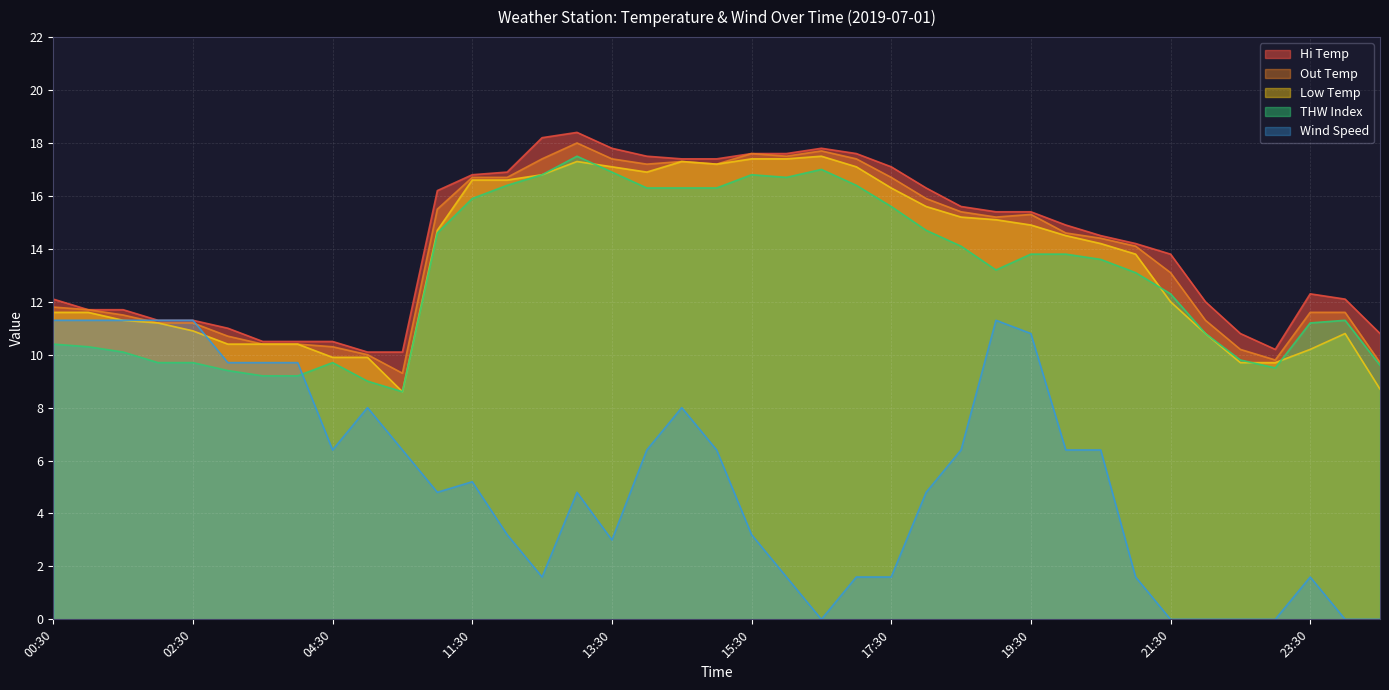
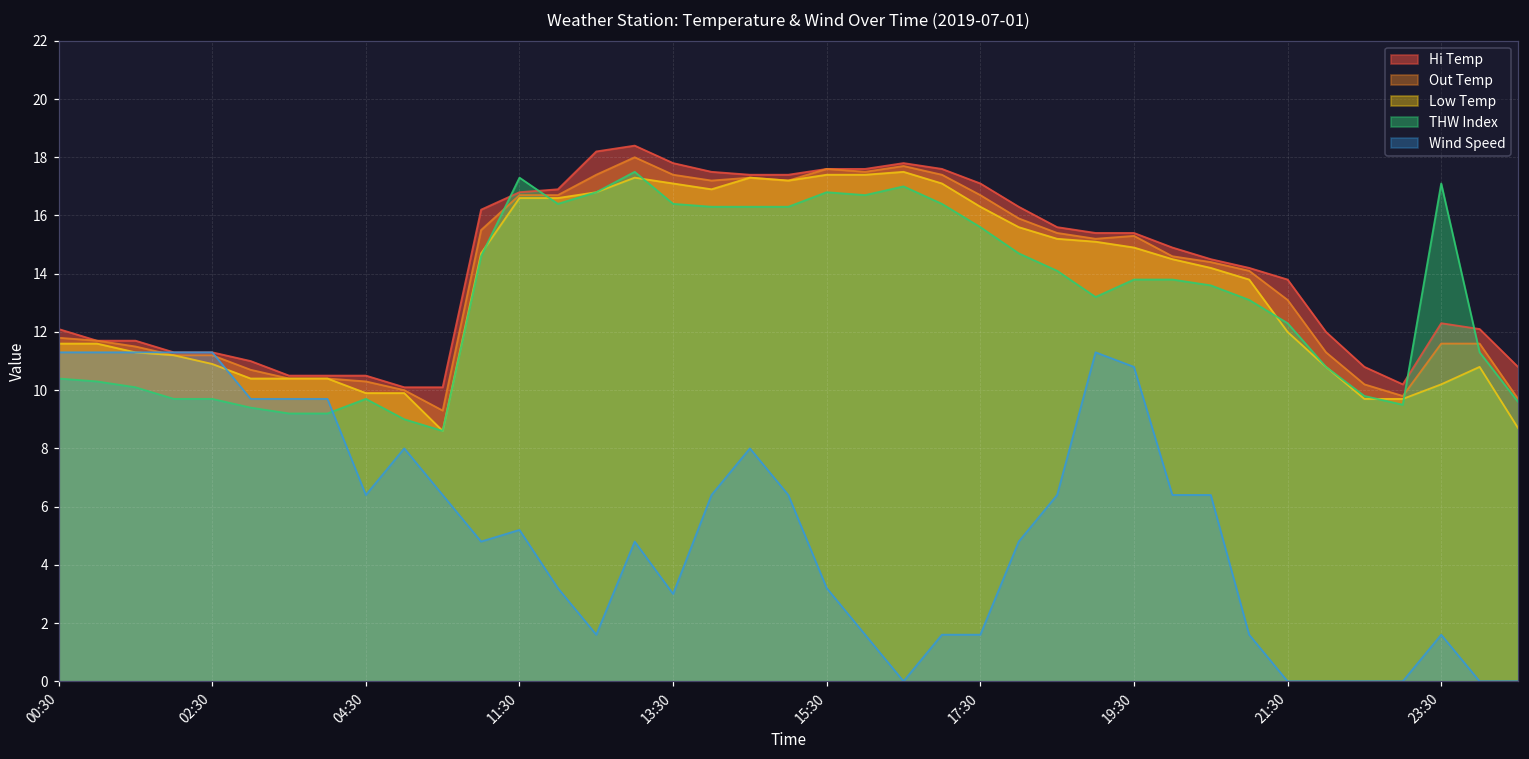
THW Index, 11:30: 15.9 -> 17.3
THW Index, 13:30: 16.9 -> 16.4
THW Index, 23:30: 11.2 -> 17.1
